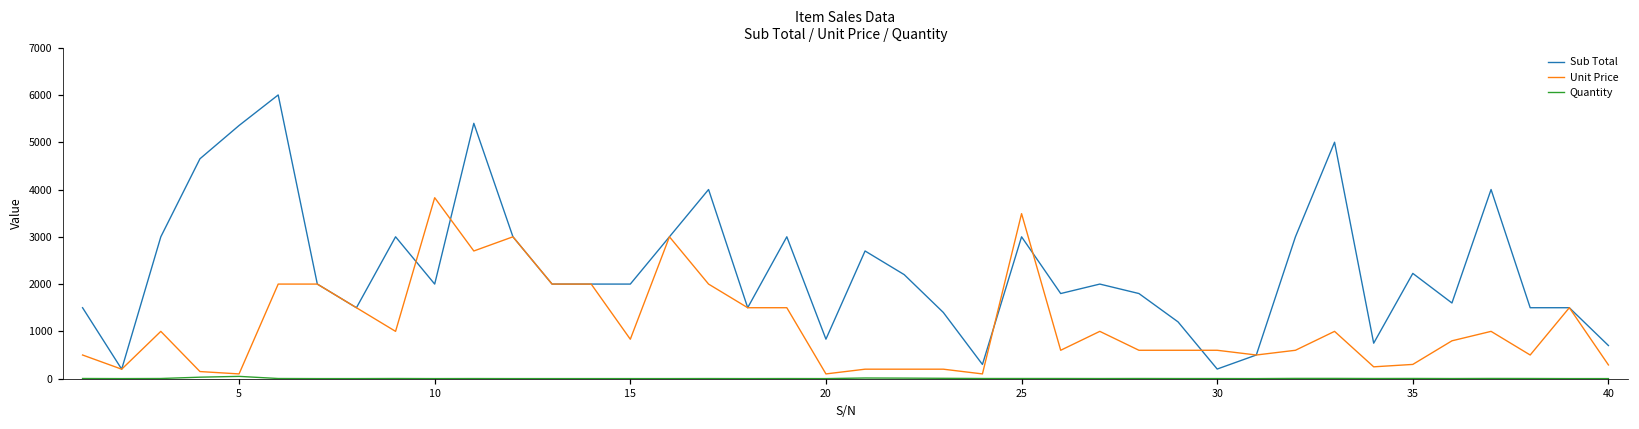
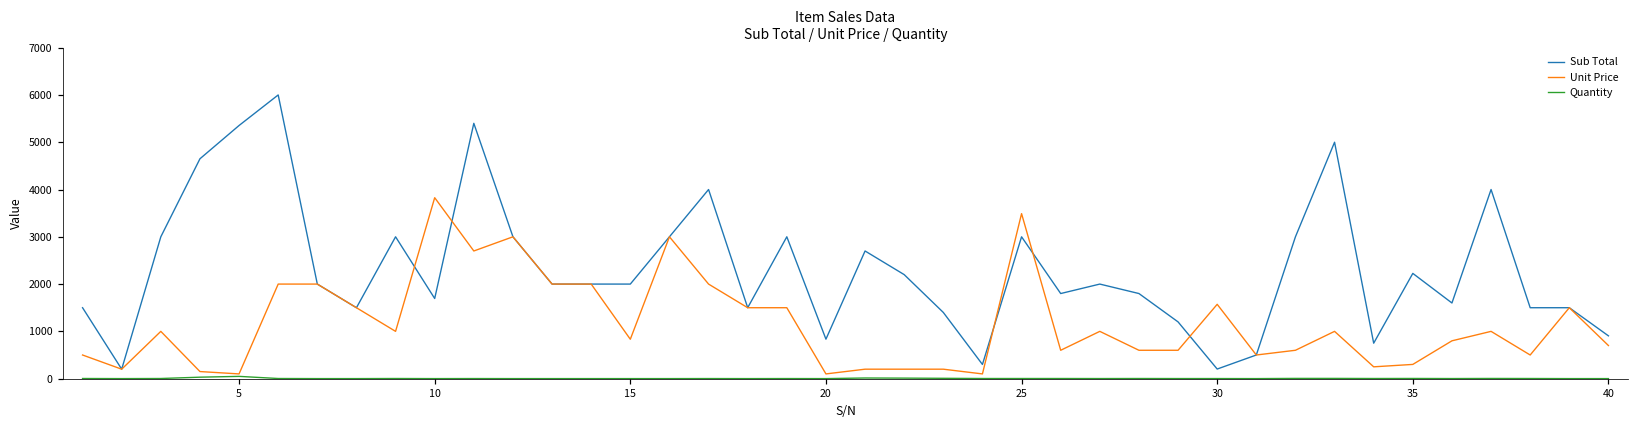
Sub Total, 10: 2000 -> 1700
Unit Price, 30: 600 -> 1600
Sub Total, 40: 700 -> 900
Unit Price, 40: 300 -> 700
